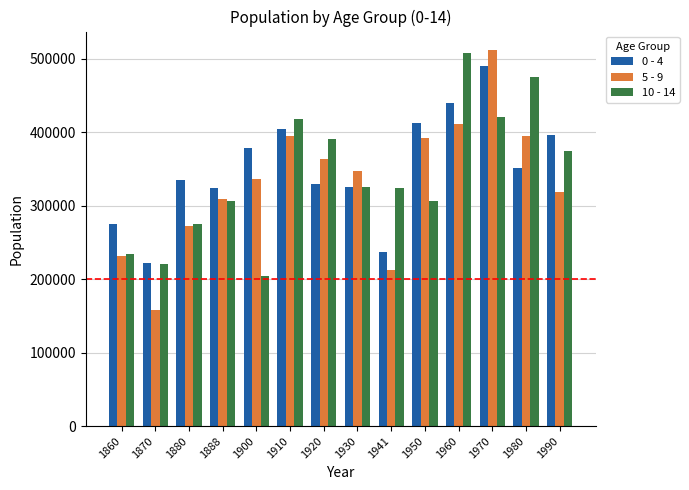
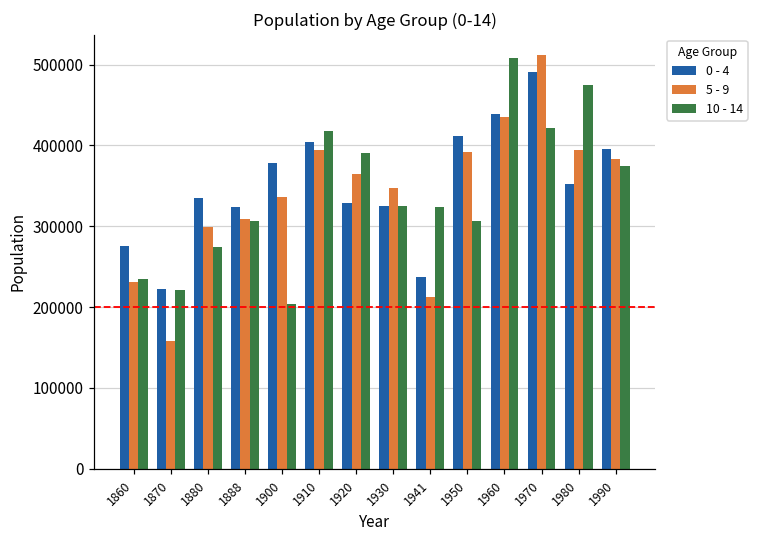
5 - 9, 1880: 270000 -> 300000
5 - 9, 1960: 410000 -> 440000
5 - 9, 1990: 320000 -> 380000
